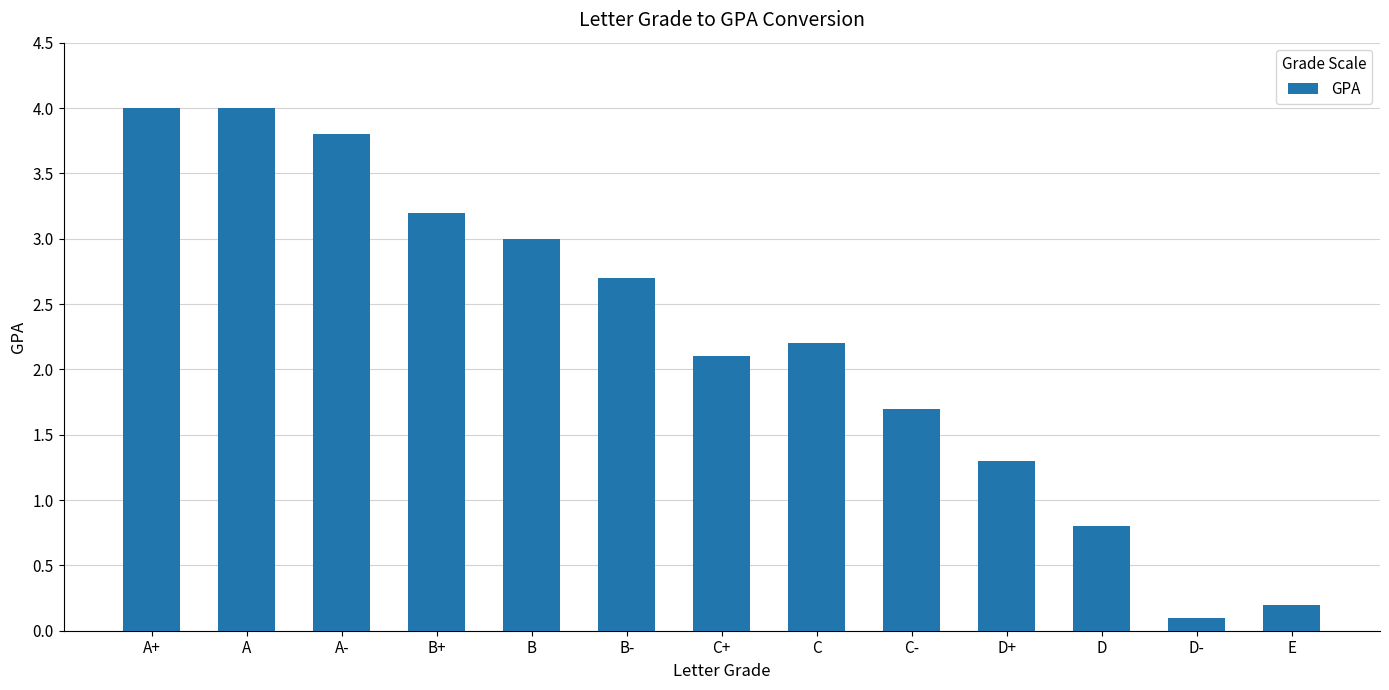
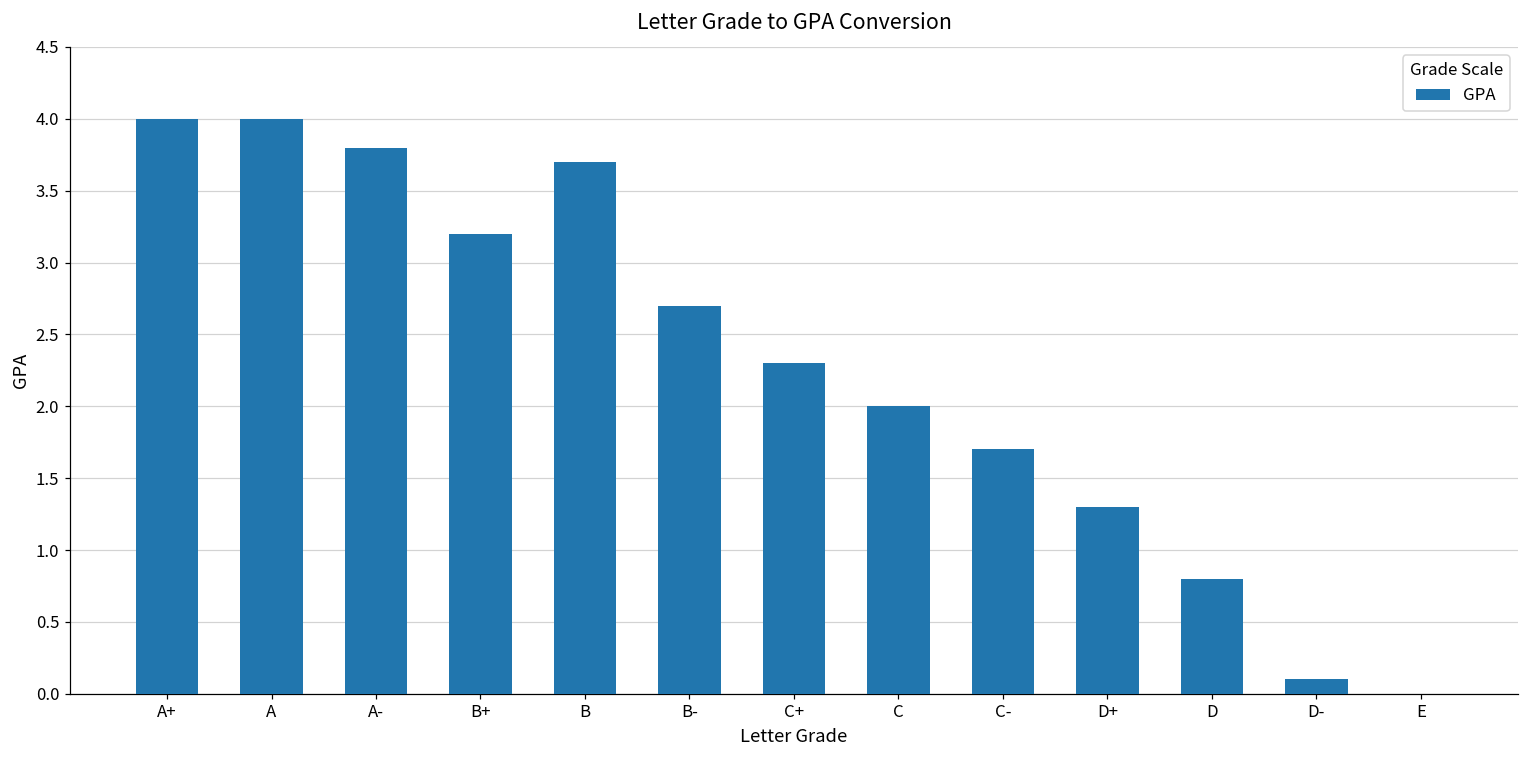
B: 3.0 -> 3.7
C+: 2.1 -> 2.3
C: 2.2 -> 2.0
E: 0.2 -> 0.0
